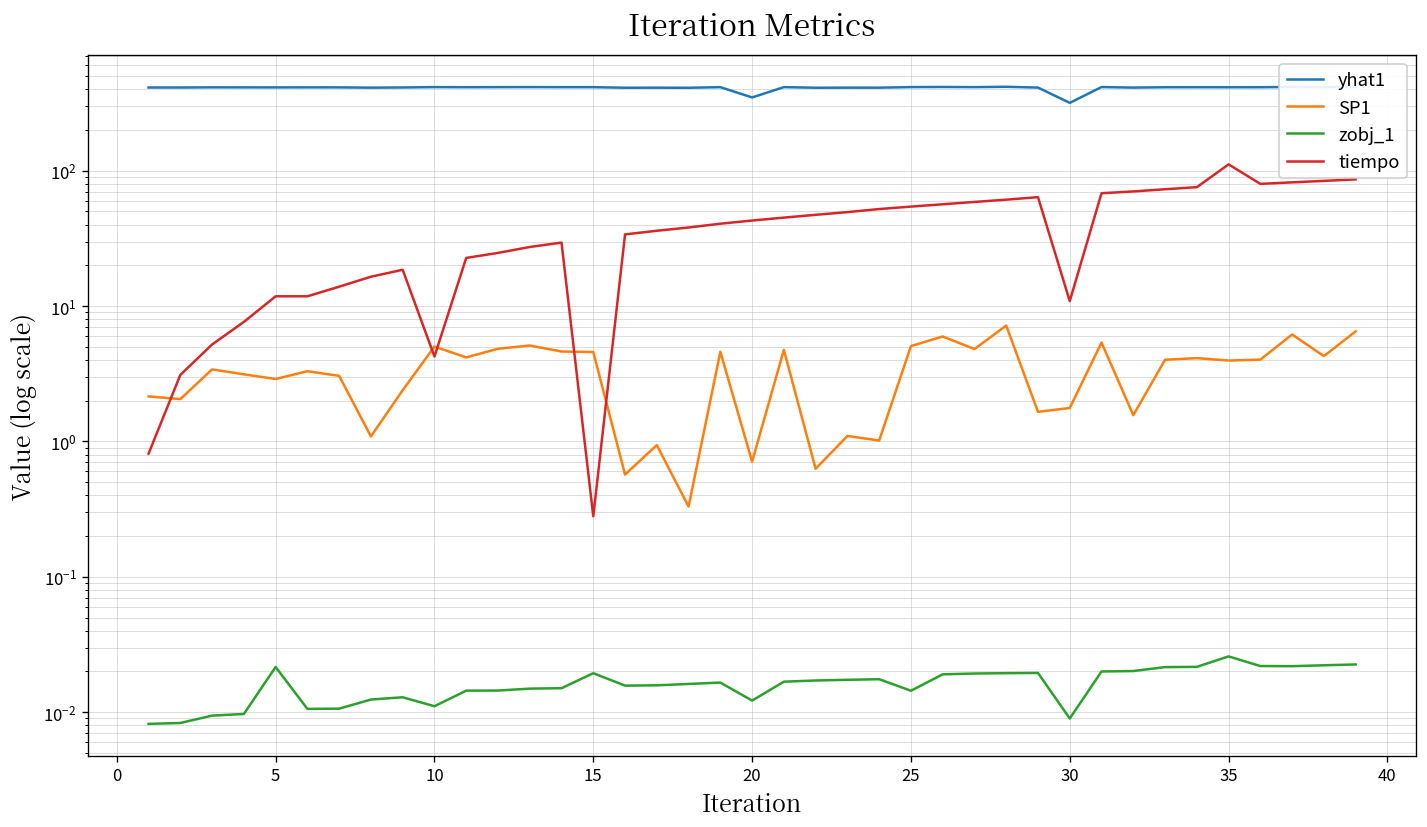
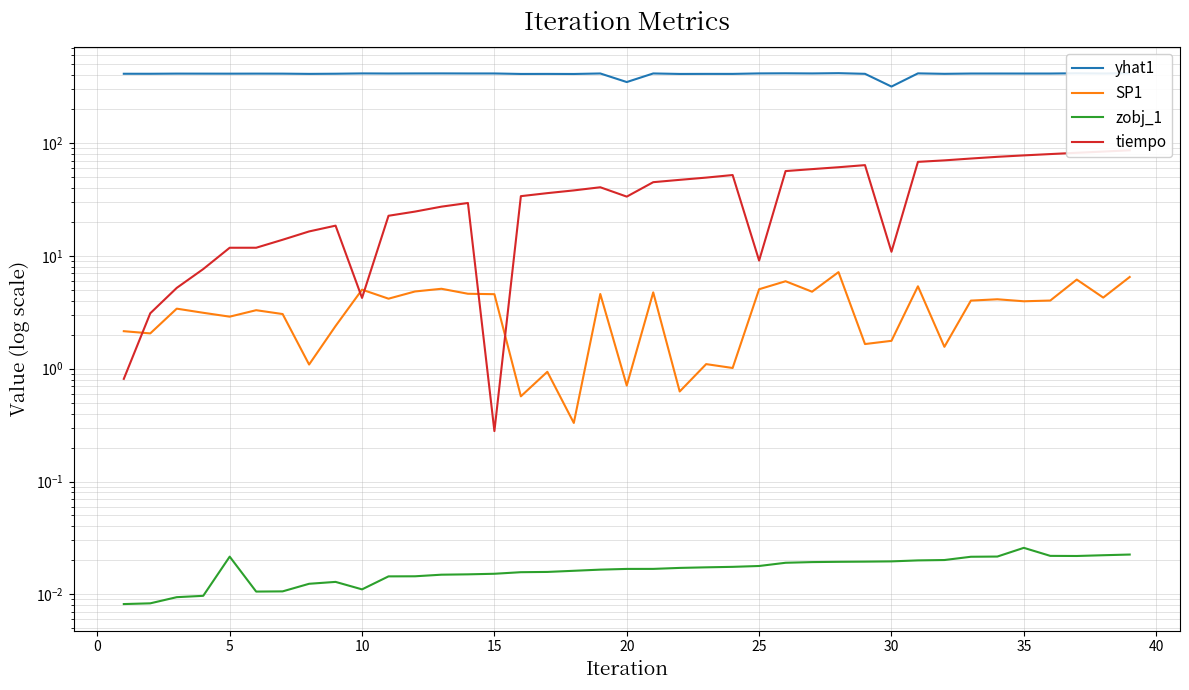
zobj_1, 15: 0.019 -> 0.015
zobj_1, 20: 0.012 -> 0.017
tiempo, 20: 43 -> 34
zobj_1, 25: 0.014 -> 0.018
tiempo, 25: 50 -> 9
zobj_1, 30: 0.009 -> 0.020
tiempo, 35: 110 -> 80
